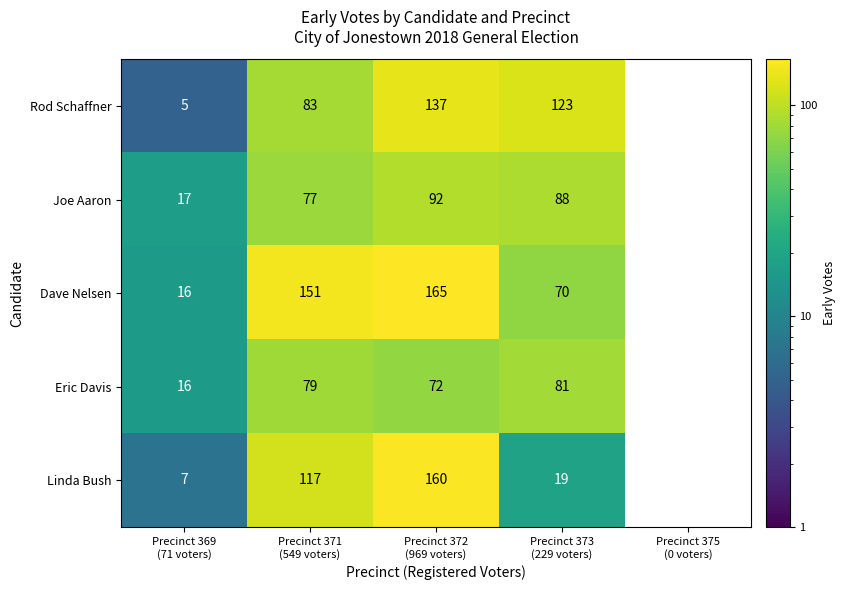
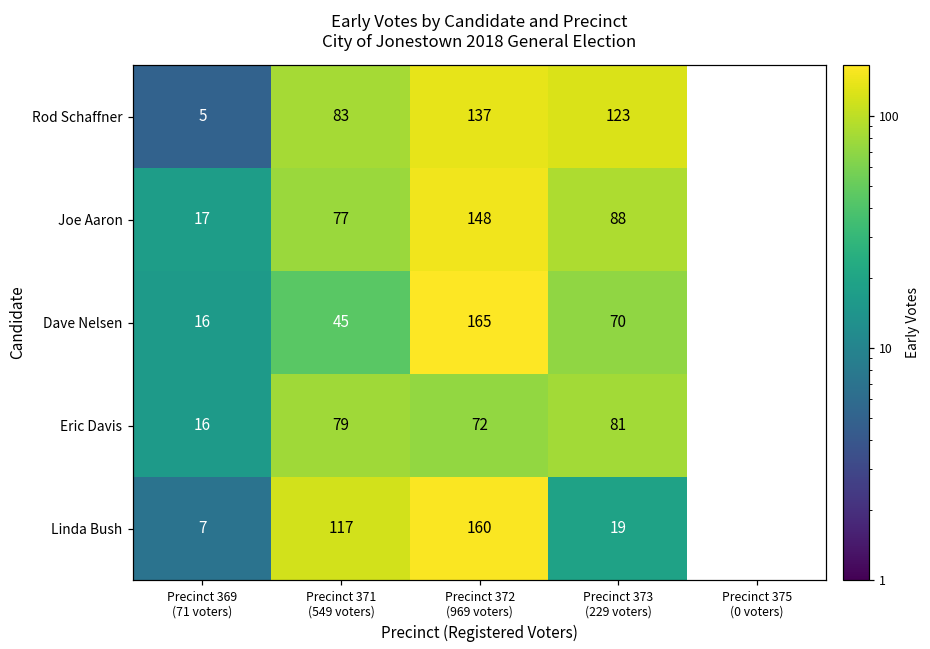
Joe Aaron, Precinct 372 (969 voters): 92 -> 148
Dave Nelsen, Precinct 371 (549 voters): 151 -> 45
